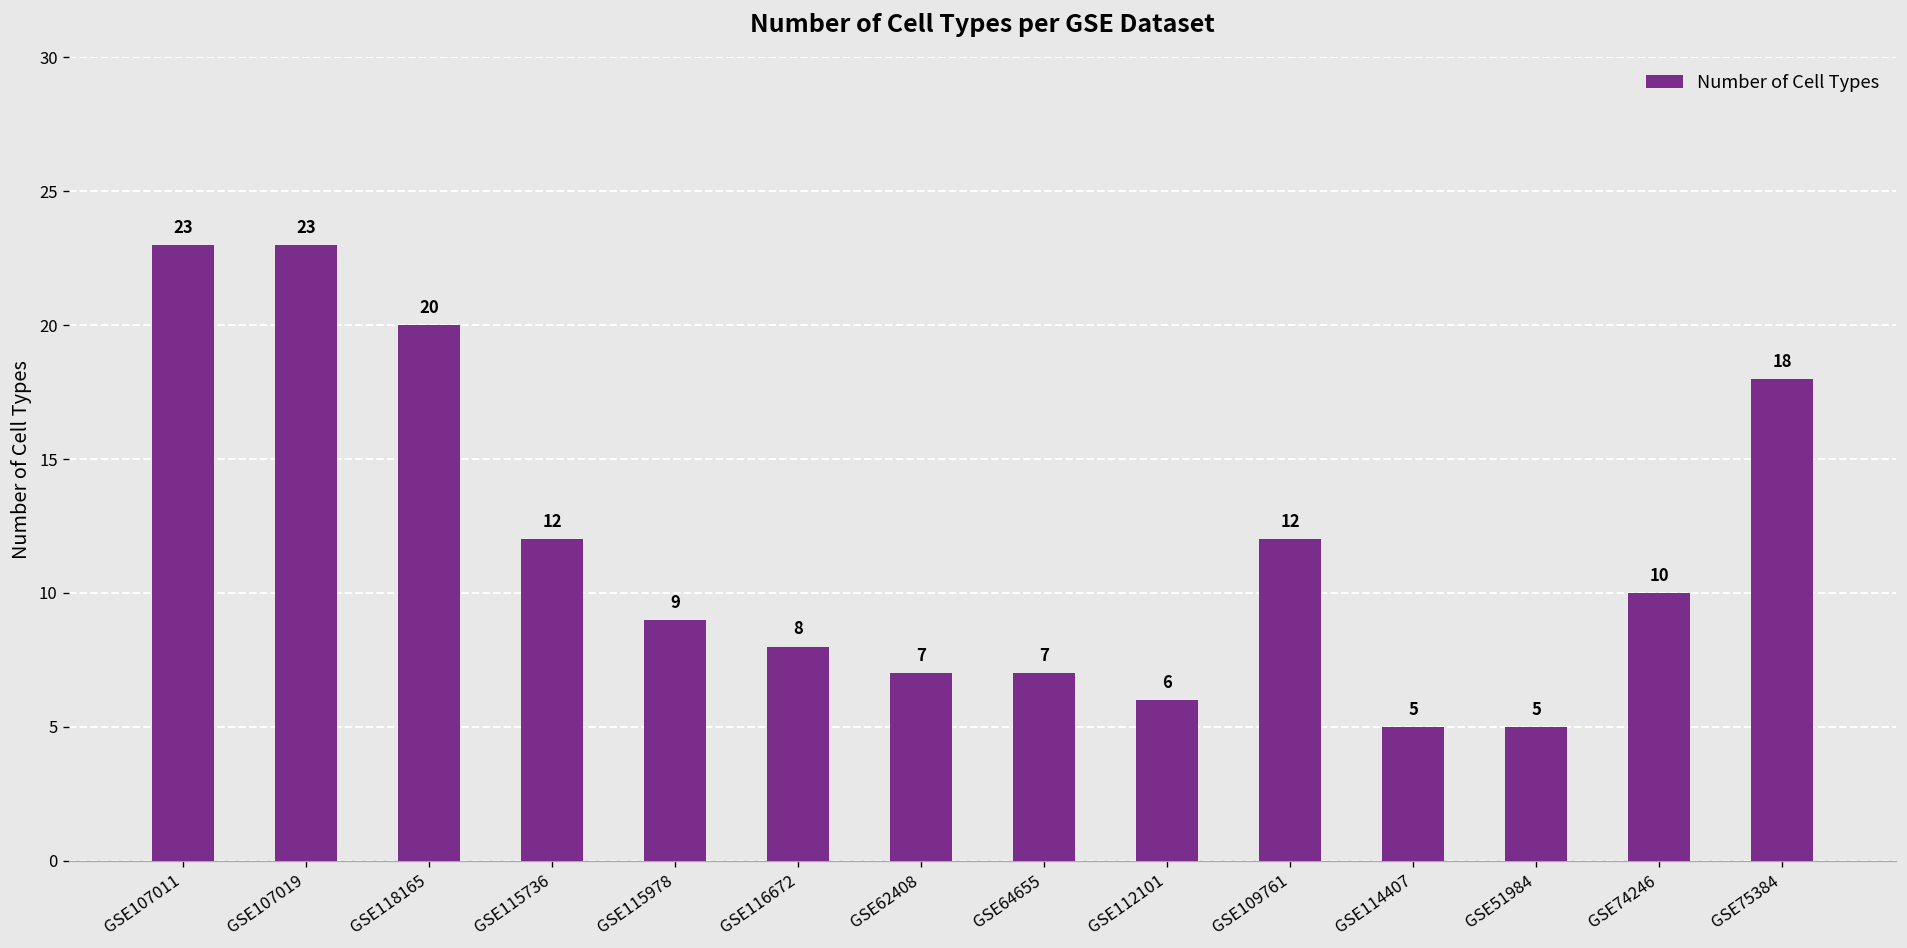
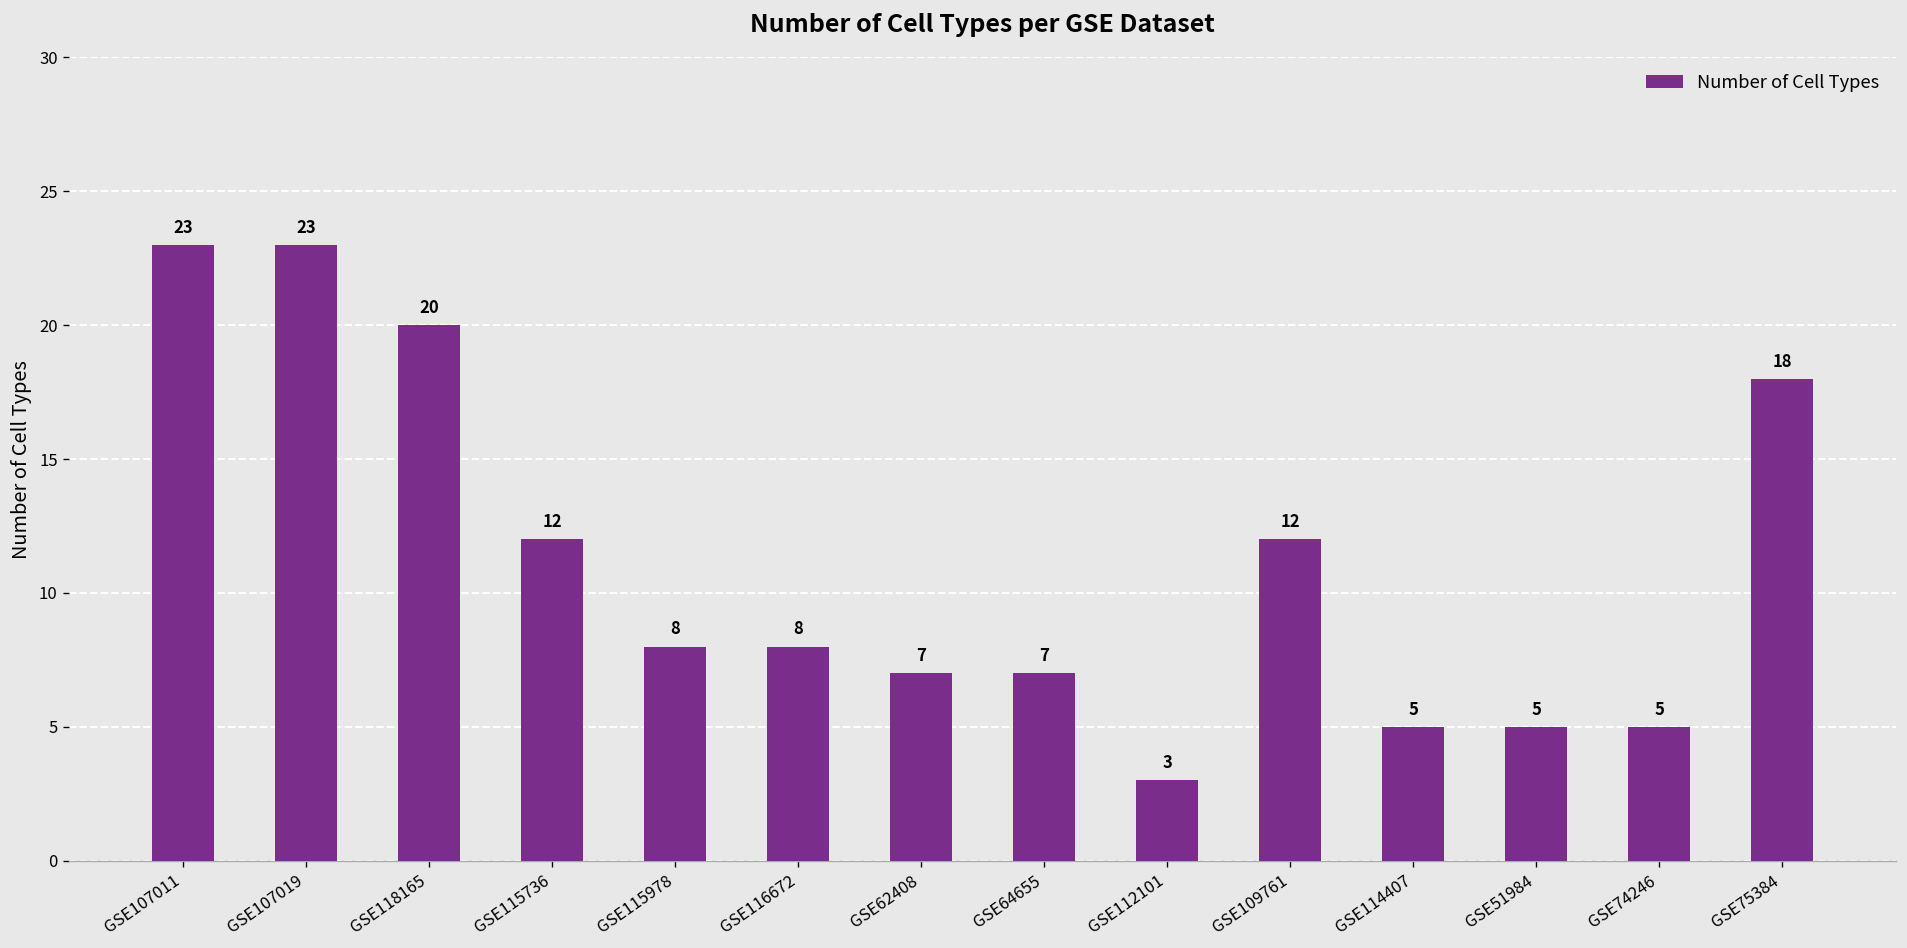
GSE115978: 9 -> 8
GSE112101: 6 -> 3
GSE74246: 10 -> 5
